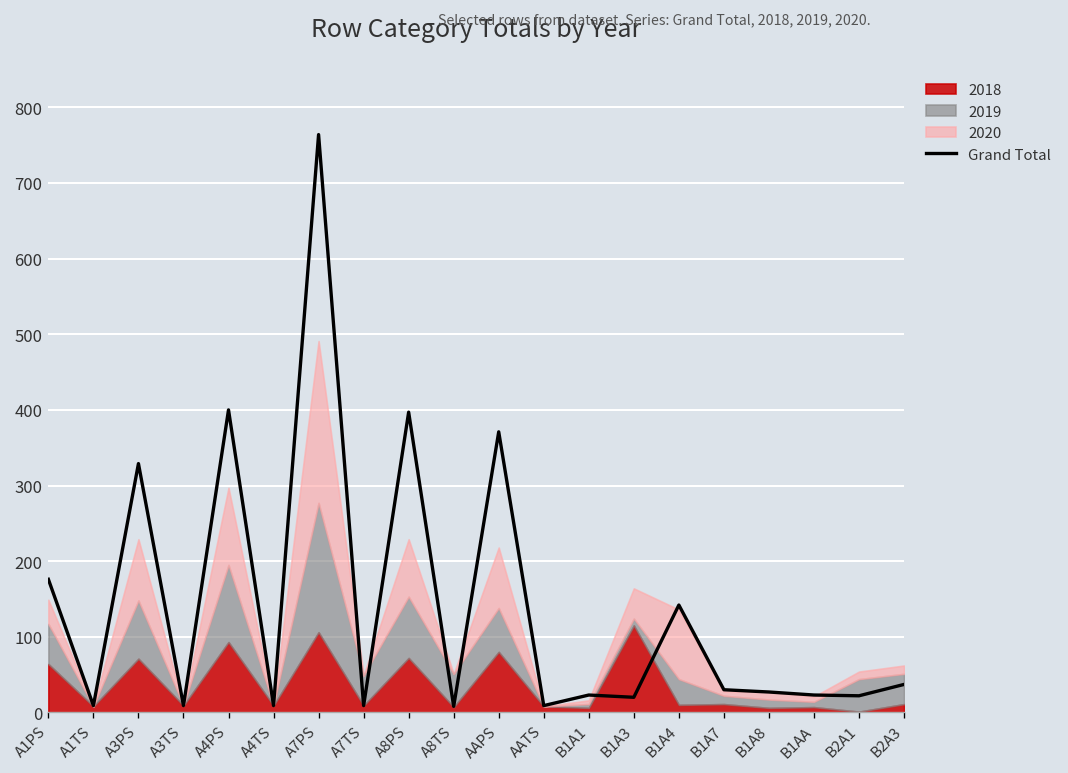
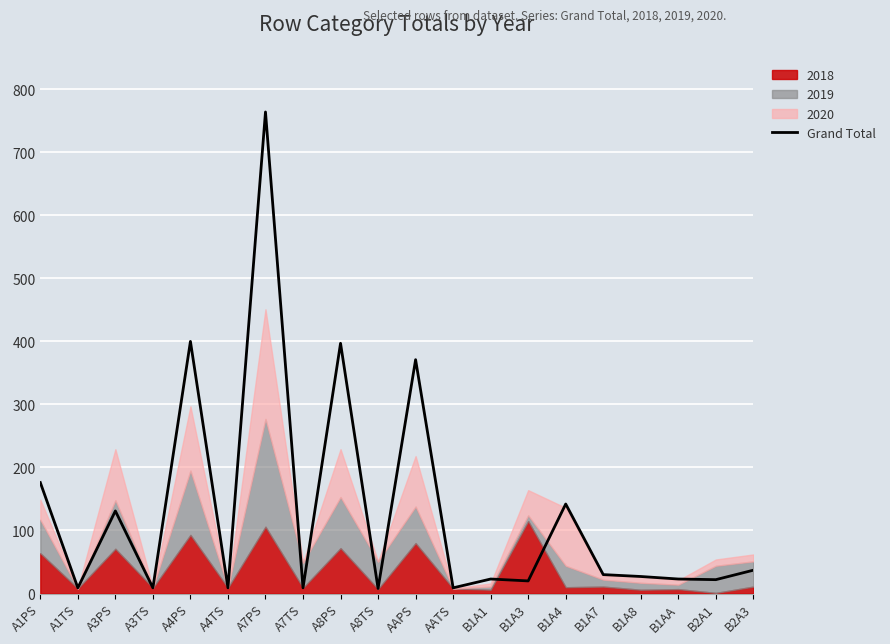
Grand Total, A3PS: 330 -> 130
2020, A7PS: 210 -> 170
